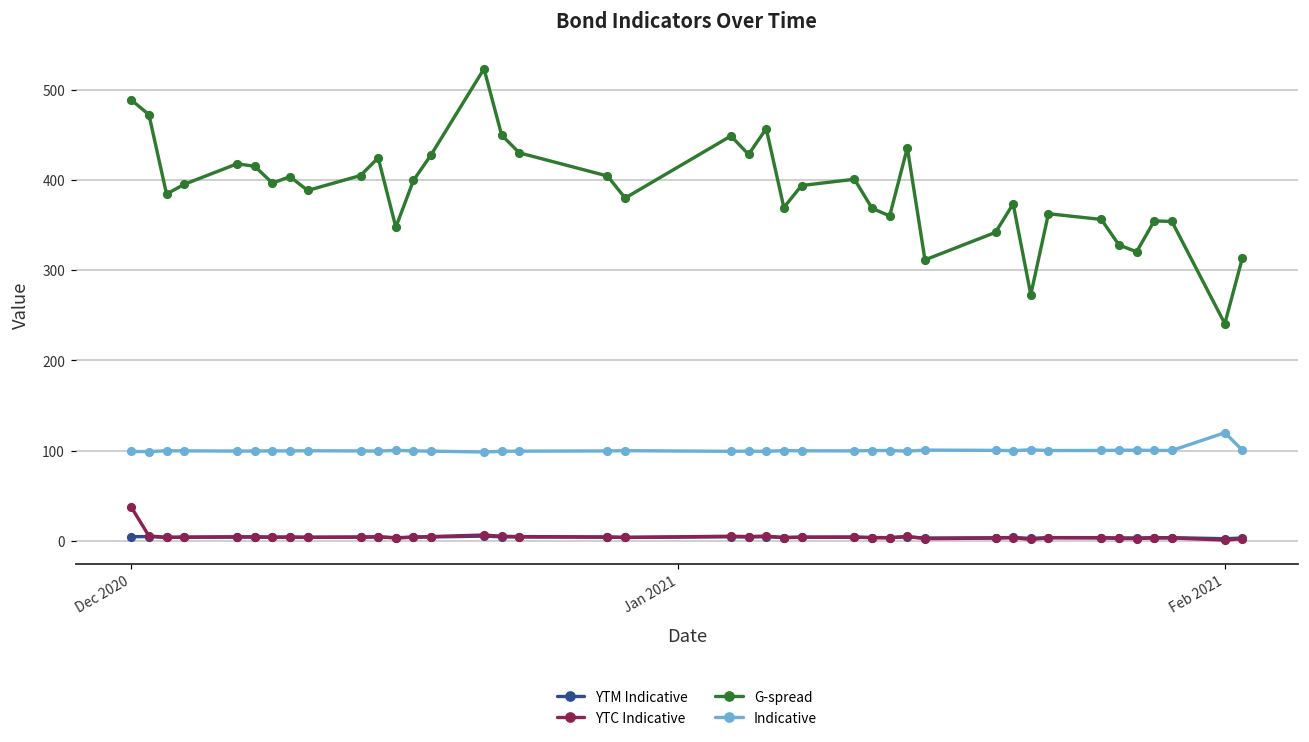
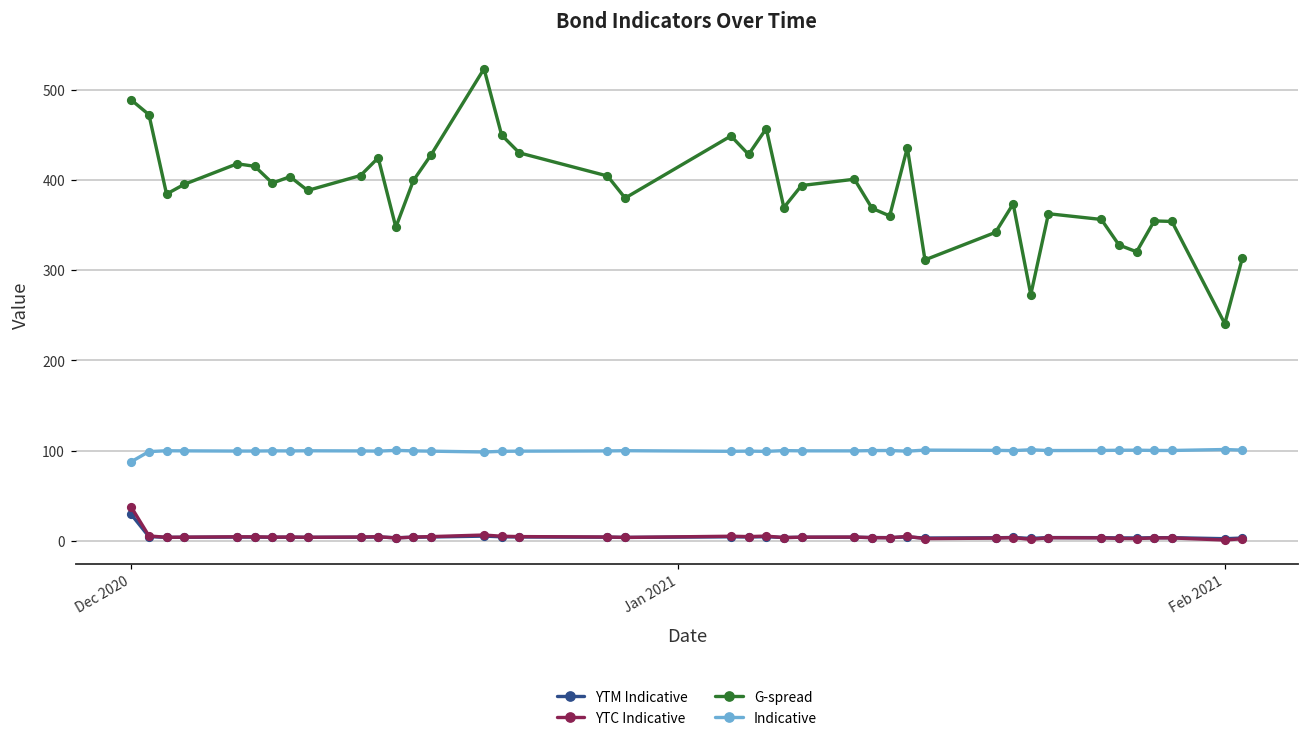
YTM Indicative, Dec 2020: 0 -> 30
Indicative, Dec 2020: 100 -> 90
Indicative, Feb 2021: 120 -> 100
